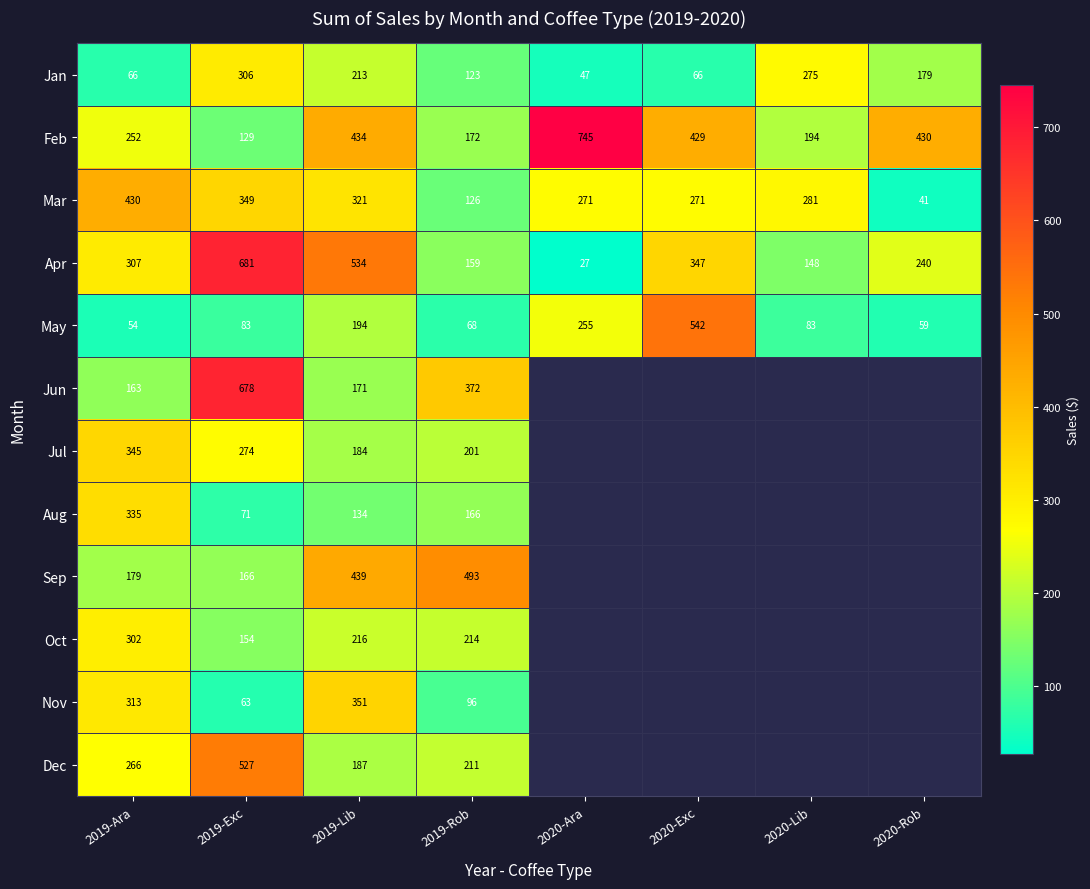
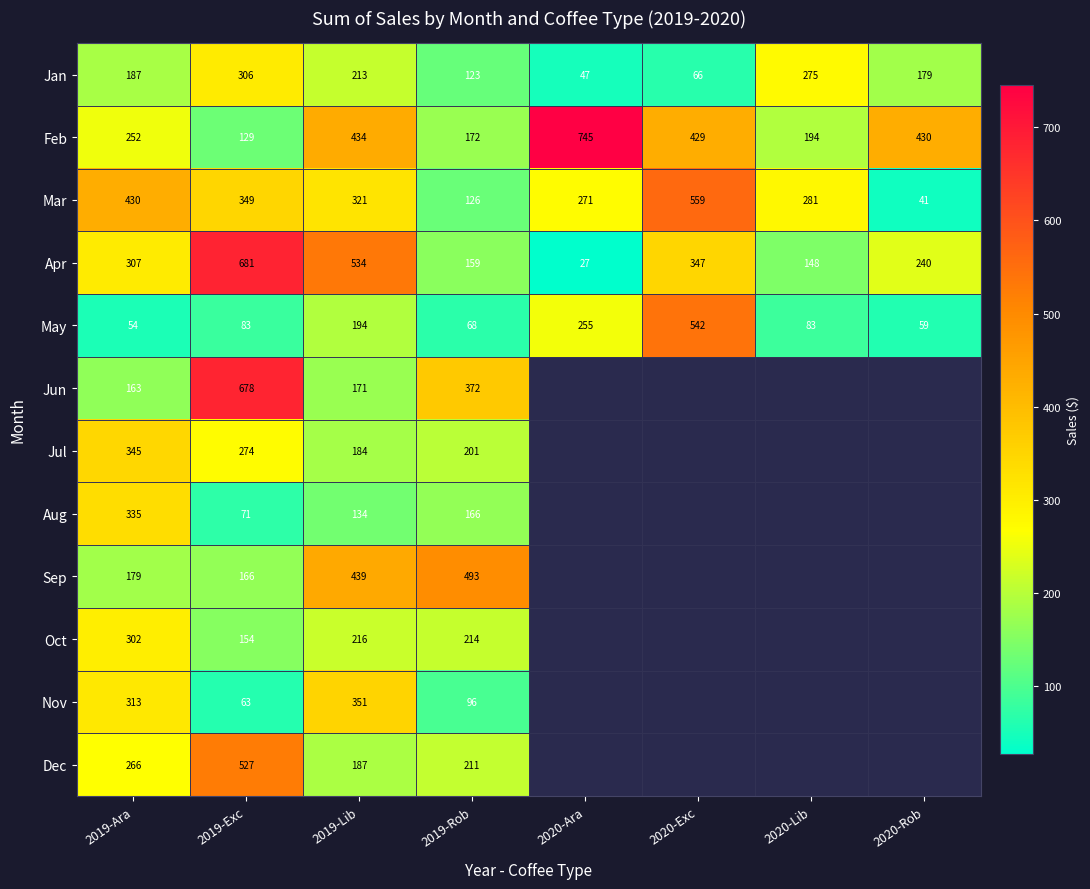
Jan, 2019-Ara: 66 -> 187
Mar, 2020-Exc: 271 -> 559
